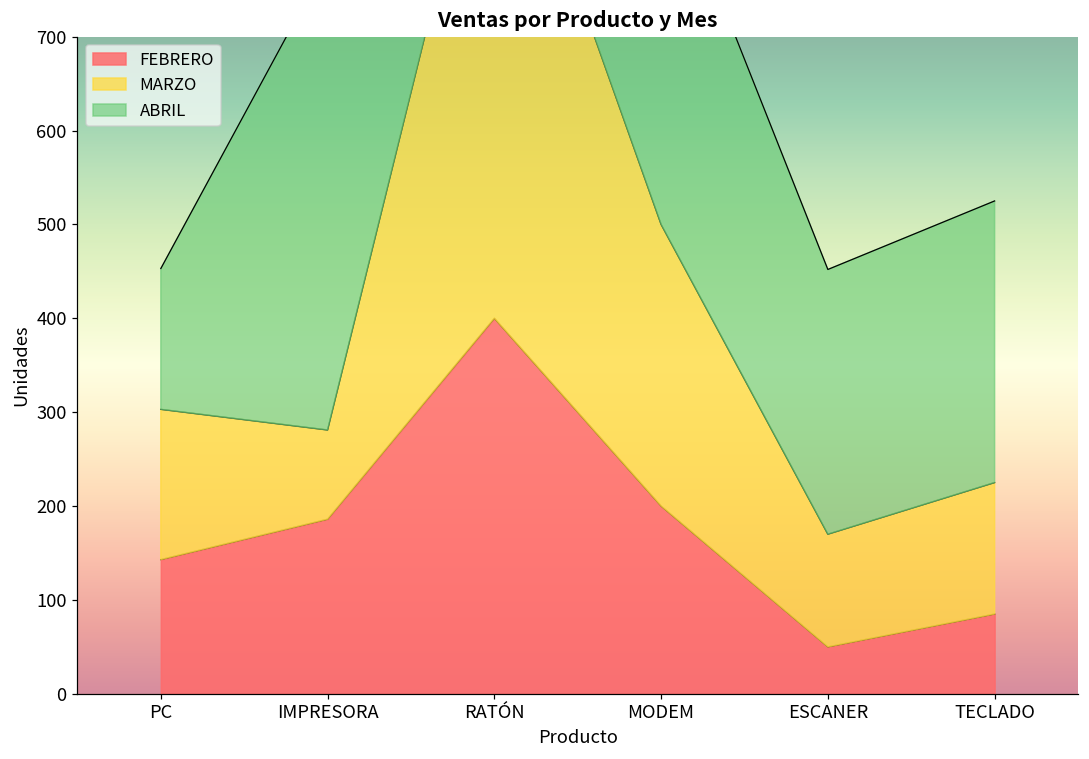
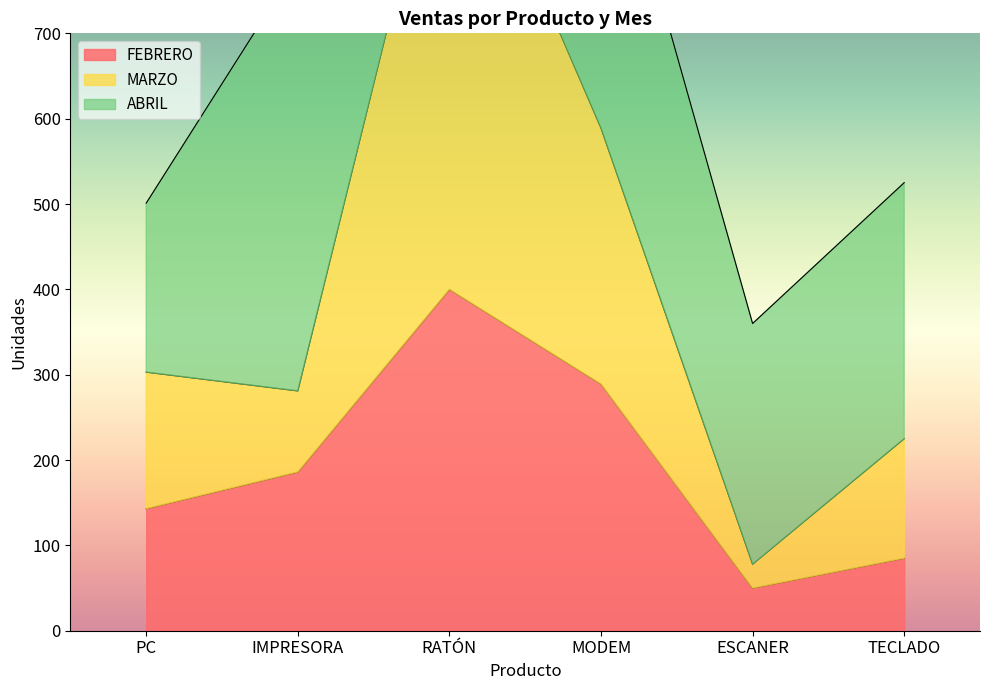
ABRIL, PC: 150 -> 200
FEBRERO, MODEM: 200 -> 290
MARZO, ESCANER: 120 -> 30
